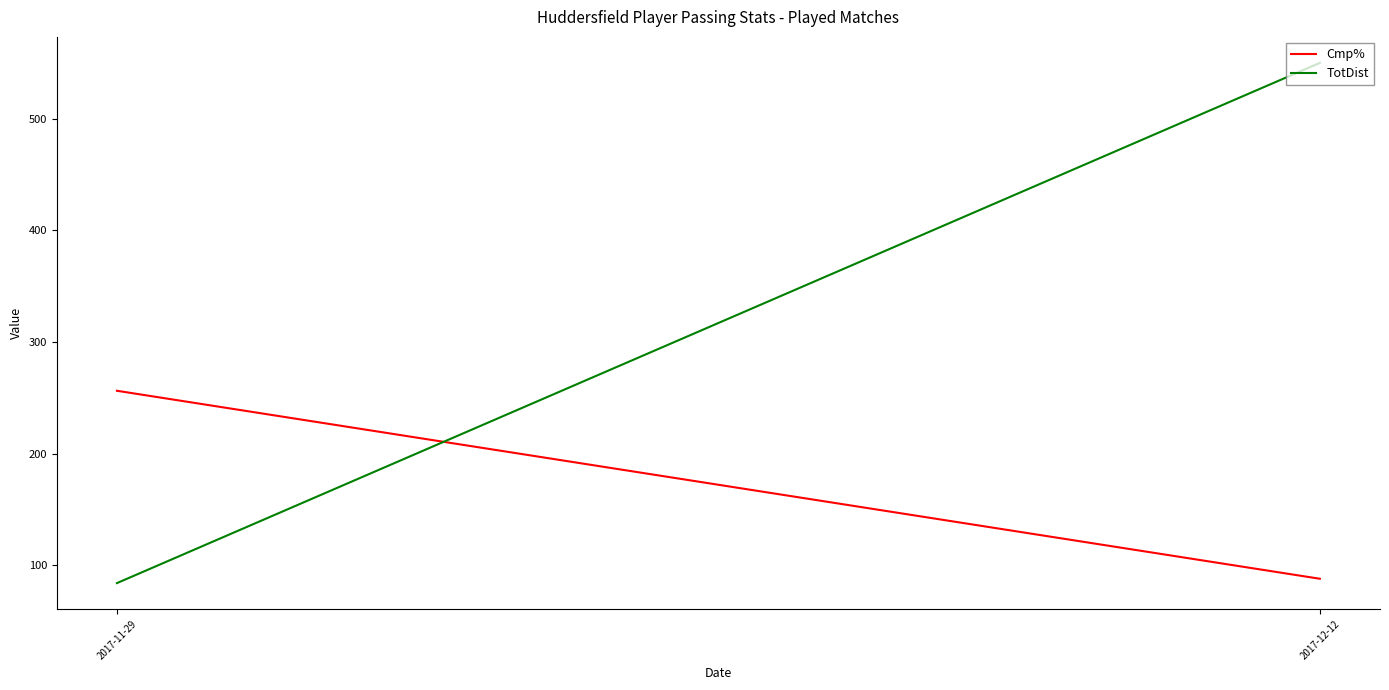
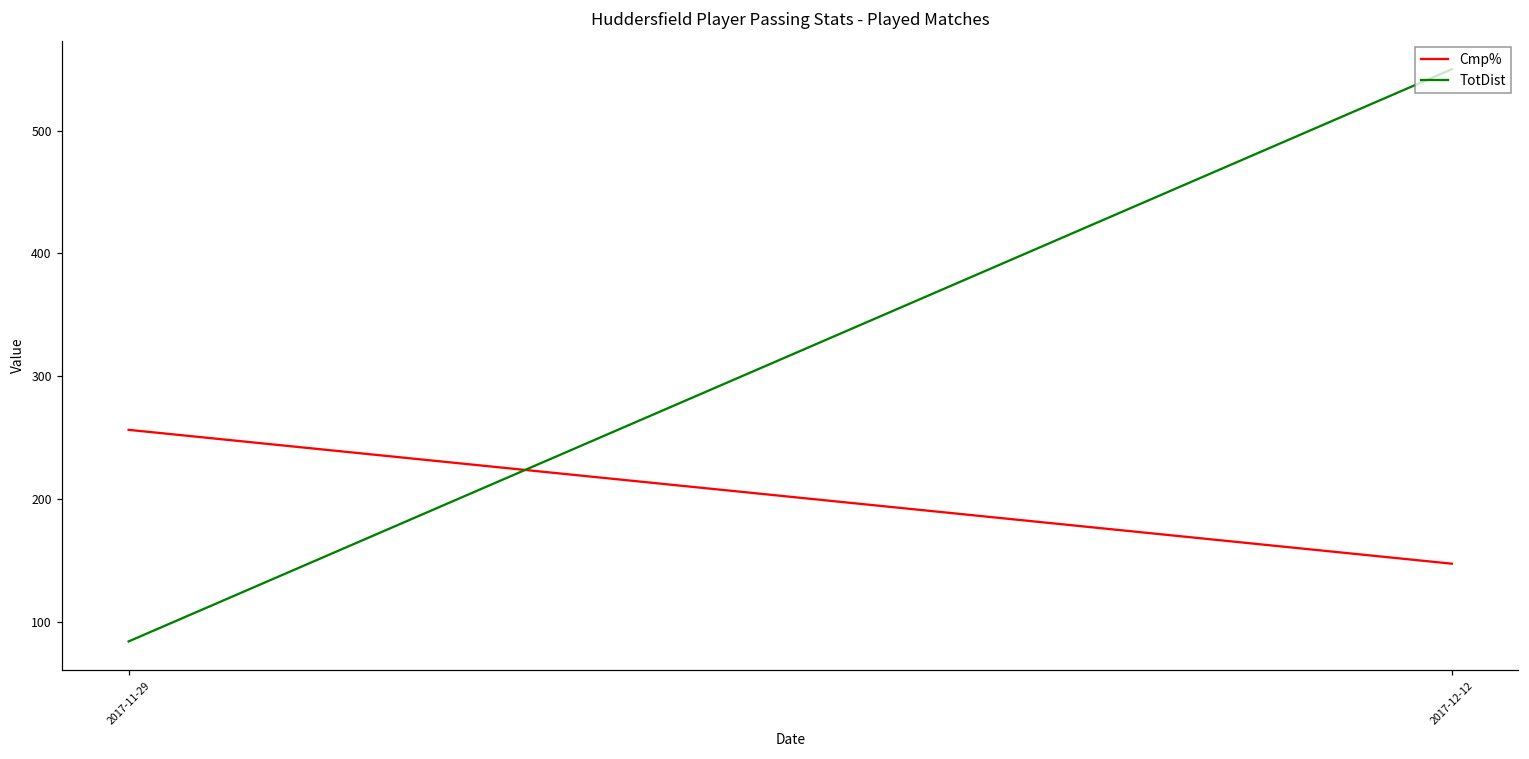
Cmp%, 2017-12-12: 88 -> 147
